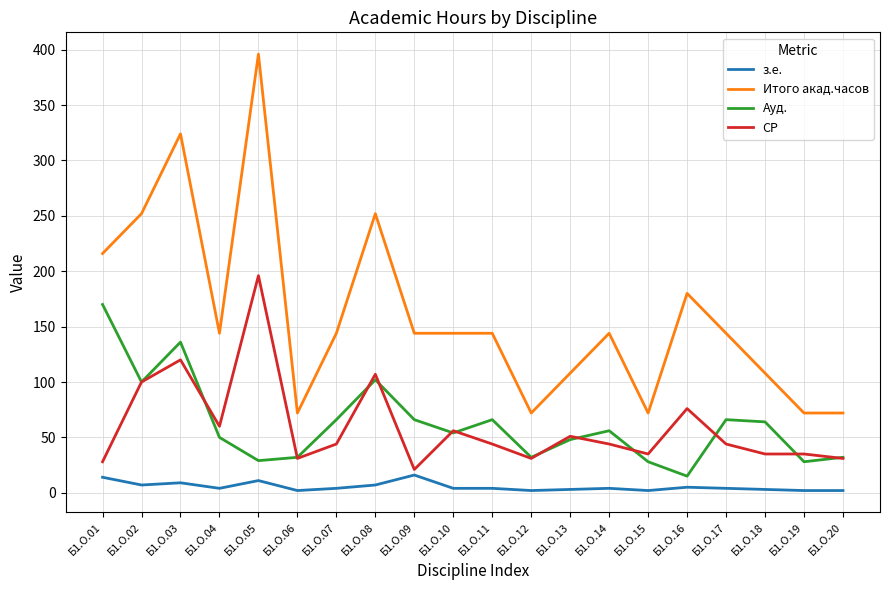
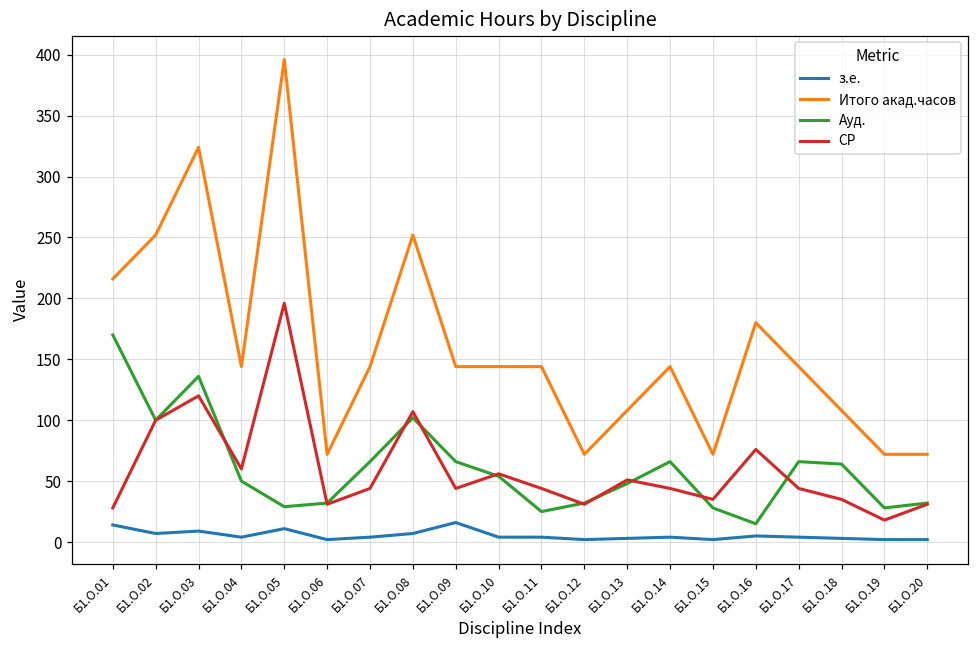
СР, Б1.О.09: 21 -> 44
Ауд., Б1.О.11: 66 -> 25
Ауд., Б1.О.14: 56 -> 66
СР, Б1.О.19: 35 -> 18
